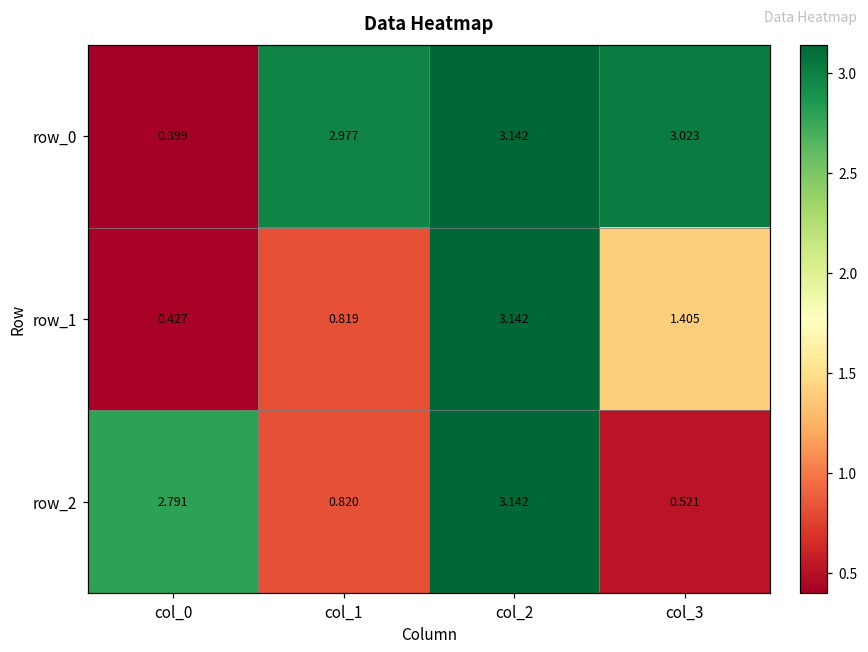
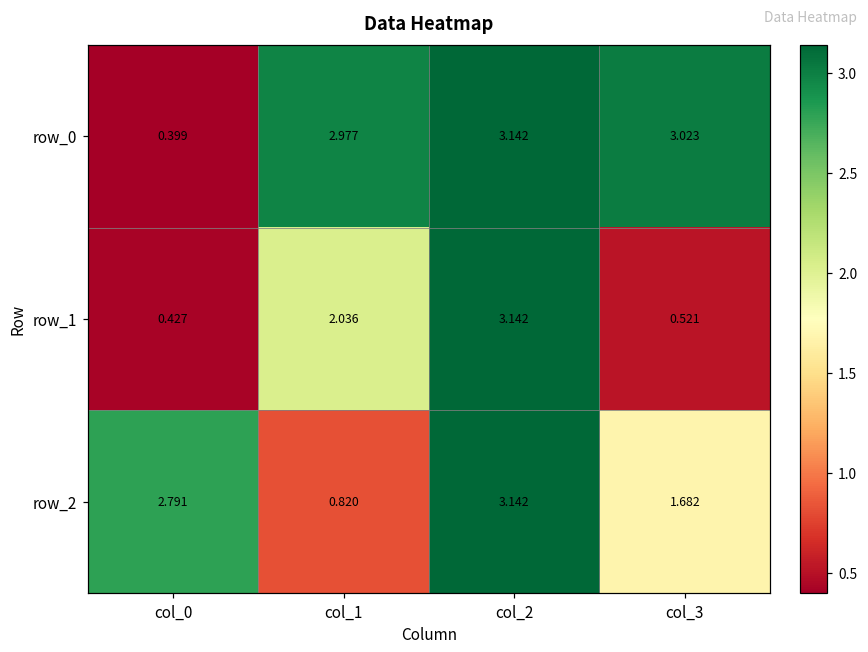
row_1, col_1: 0.819 -> 2.036
row_1, col_3: 1.405 -> 0.521
row_2, col_3: 0.521 -> 1.682
